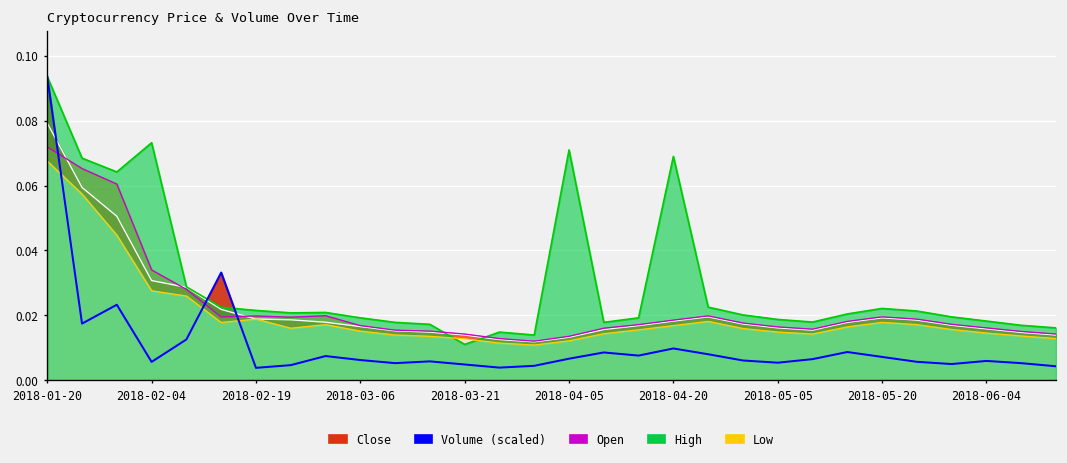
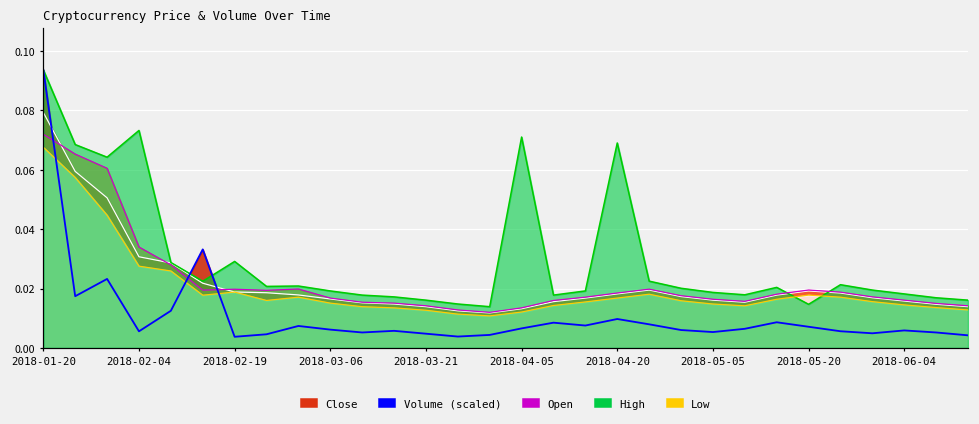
High, 2018-02-19: 0.021 -> 0.029
High, 2018-03-21: 0.011 -> 0.016
High, 2018-05-20: 0.022 -> 0.015
